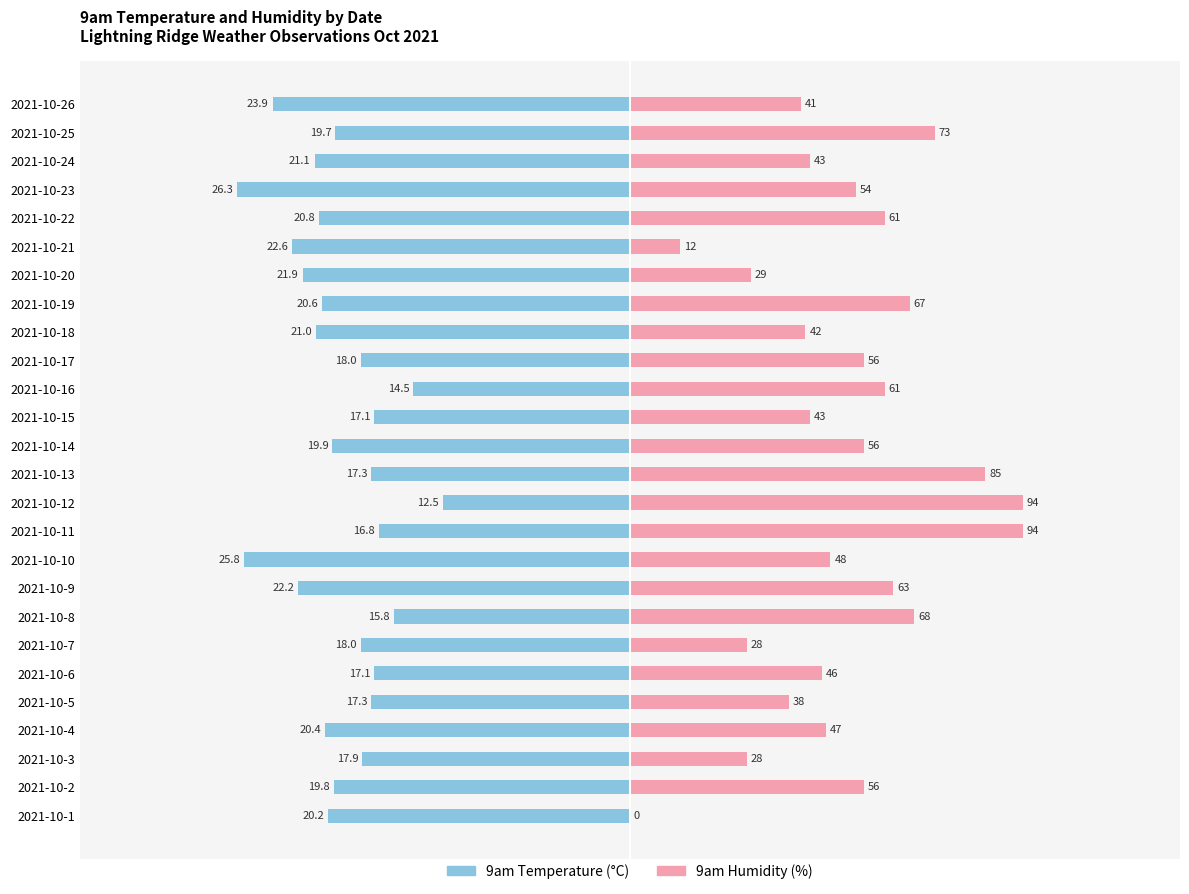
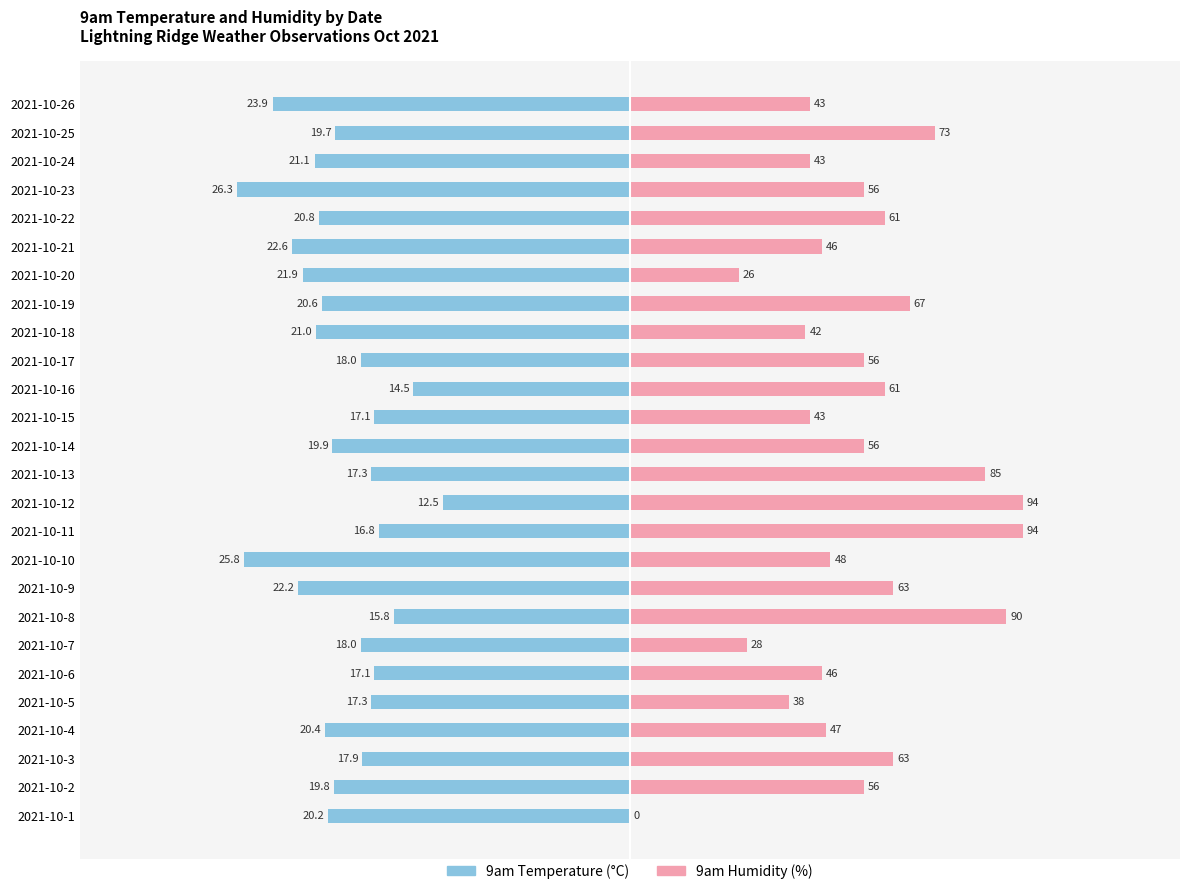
9am Humidity (%), 2021-10-26: 41 -> 43
9am Humidity (%), 2021-10-23: 54 -> 56
9am Humidity (%), 2021-10-21: 12 -> 46
9am Humidity (%), 2021-10-20: 29 -> 26
9am Humidity (%), 2021-10-8: 68 -> 90
9am Humidity (%), 2021-10-3: 28 -> 63
